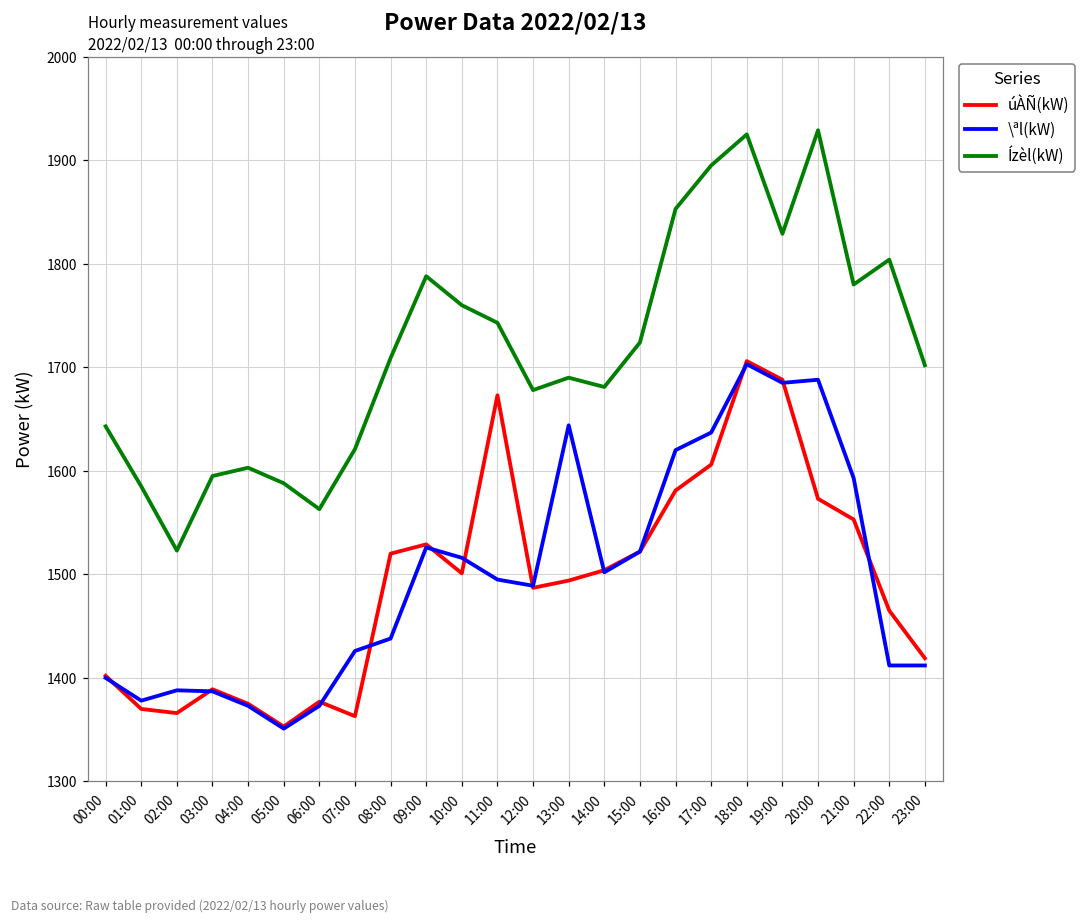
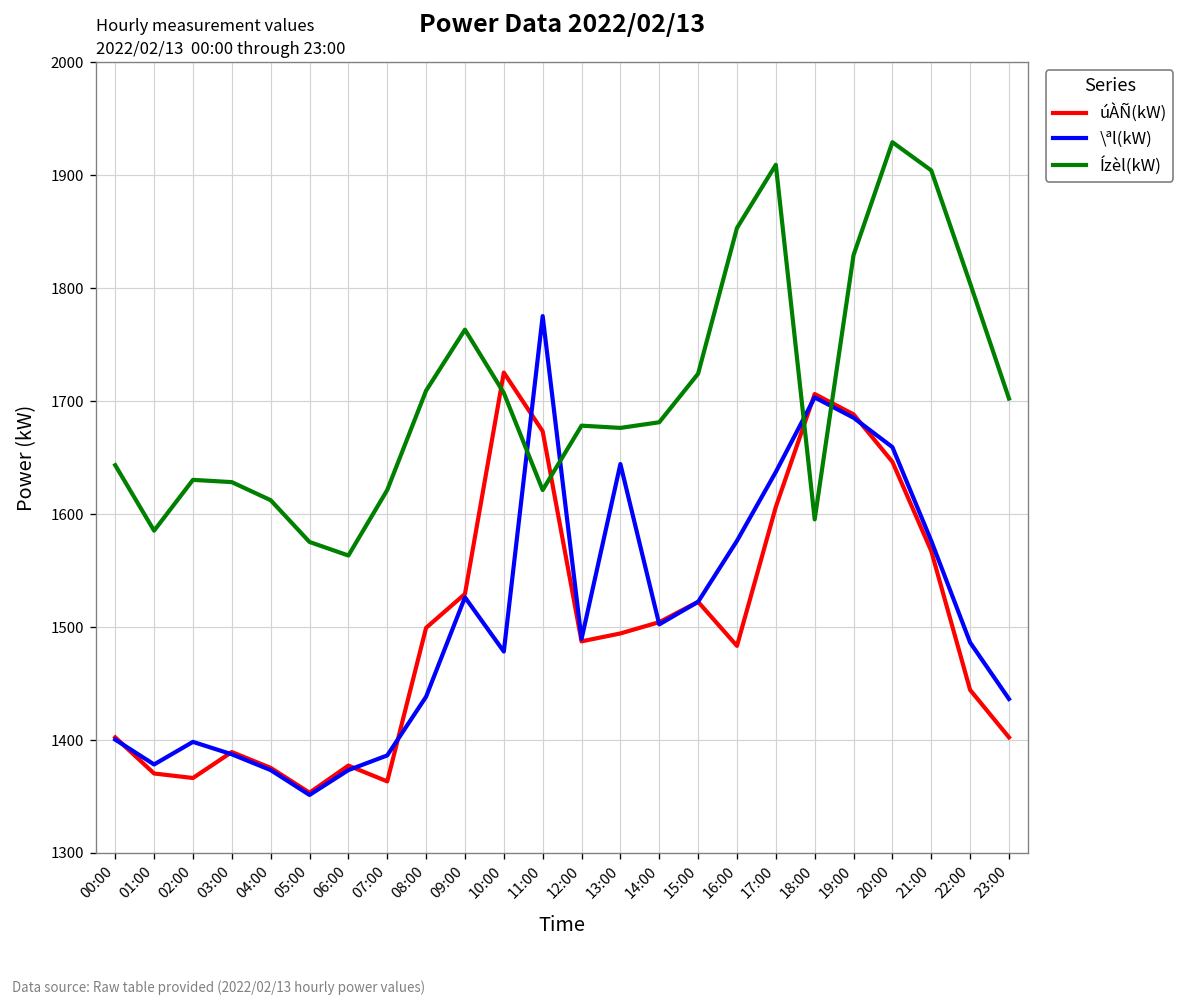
\ªl(kW), 02:00: 1390 -> 1400
Ízèl(kW), 02:00: 1520 -> 1630
Ízèl(kW), 03:00: 1600 -> 1630
Ízèl(kW), 04:00: 1600 -> 1610
Ízèl(kW), 05:00: 1590 -> 1580
\ªl(kW), 07:00: 1430 -> 1390
úÀÑ(kW), 08:00: 1520 -> 1500
Ízèl(kW), 09:00: 1790 -> 1760
úÀÑ(kW), 10:00: 1500 -> 1730
\ªl(kW), 10:00: 1520 -> 1480
Ízèl(kW), 10:00: 1760 -> 1710
\ªl(kW), 11:00: 1500 -> 1780
Ízèl(kW), 11:00: 1740 -> 1620
Ízèl(kW), 13:00: 1690 -> 1680
úÀÑ(kW), 16:00: 1580 -> 1480
\ªl(kW), 16:00: 1620 -> 1580
Ízèl(kW), 17:00: 1900 -> 1910
Ízèl(kW), 18:00: 1930 -> 1600
úÀÑ(kW), 20:00: 1570 -> 1650
\ªl(kW), 20:00: 1690 -> 1660
úÀÑ(kW), 21:00: 1550 -> 1570
\ªl(kW), 21:00: 1590 -> 1580
Ízèl(kW), 21:00: 1780 -> 1900
úÀÑ(kW), 22:00: 1470 -> 1440
\ªl(kW), 22:00: 1410 -> 1490
úÀÑ(kW), 23:00: 1420 -> 1400
\ªl(kW), 23:00: 1410 -> 1440
